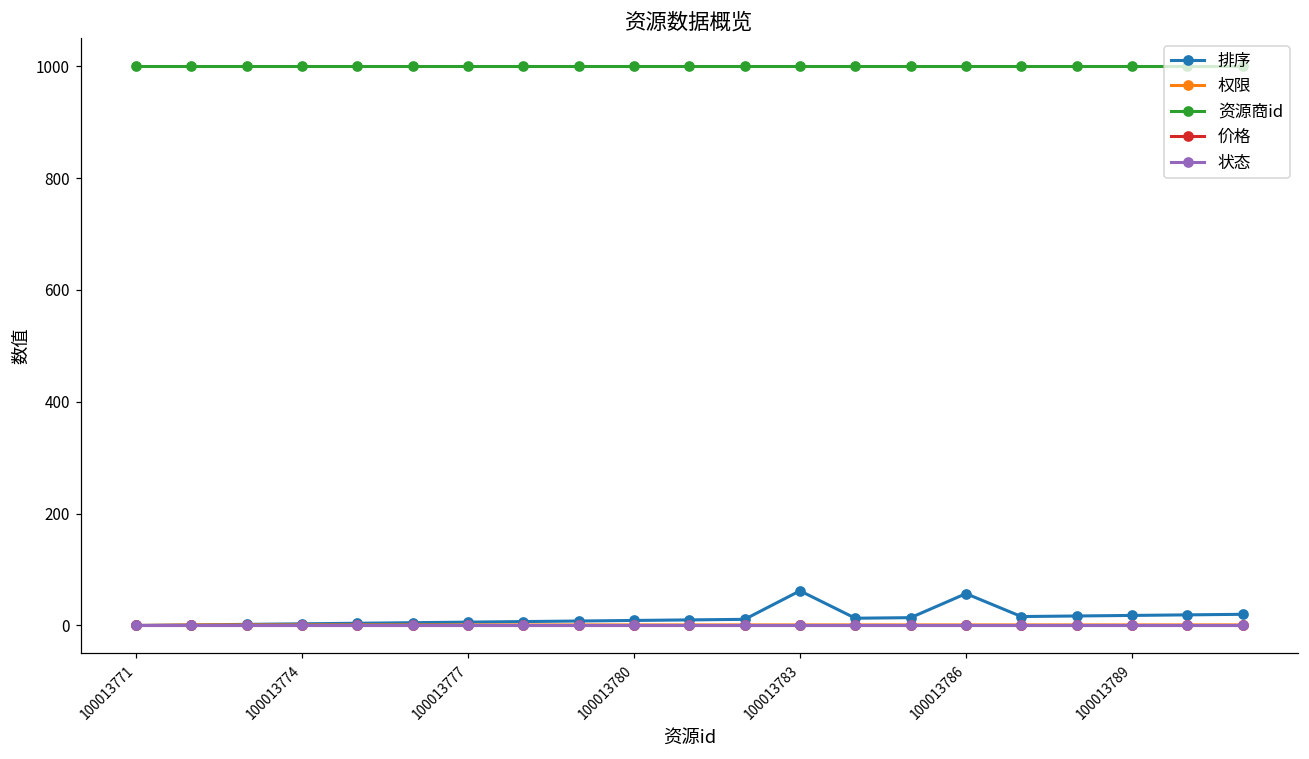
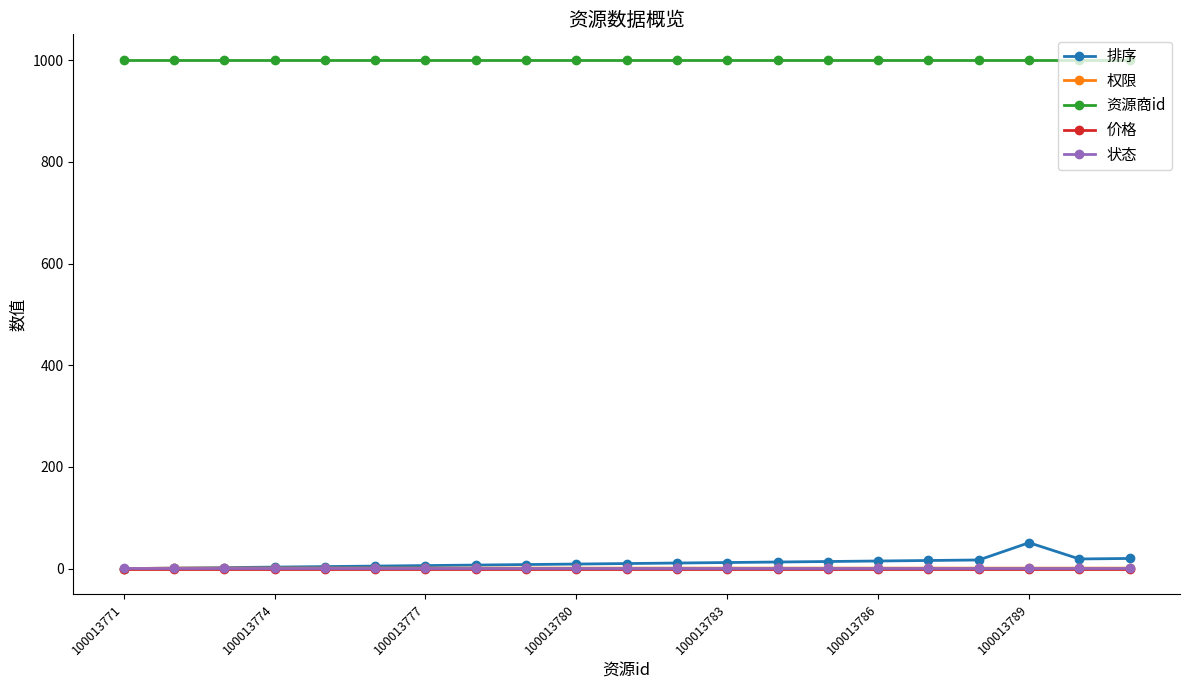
排序, 100013783: 60 -> 10
排序, 100013786: 60 -> 20
排序, 100013789: 20 -> 50
